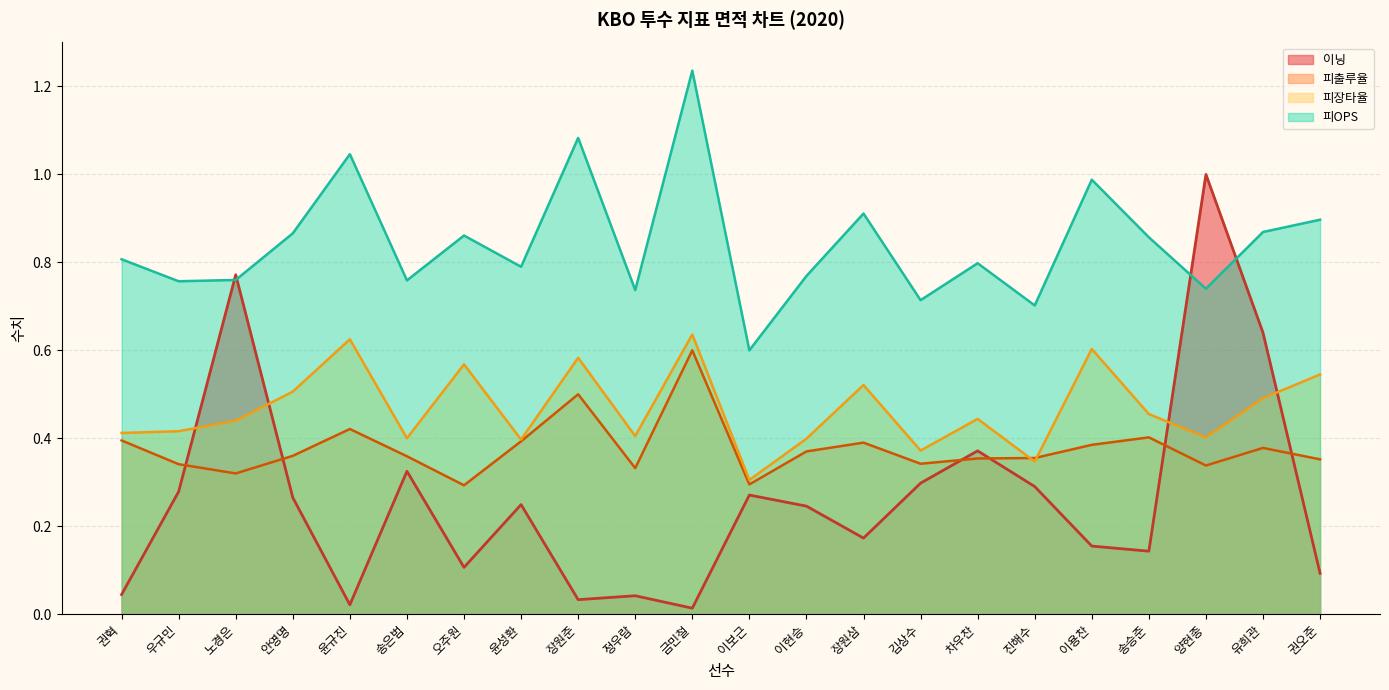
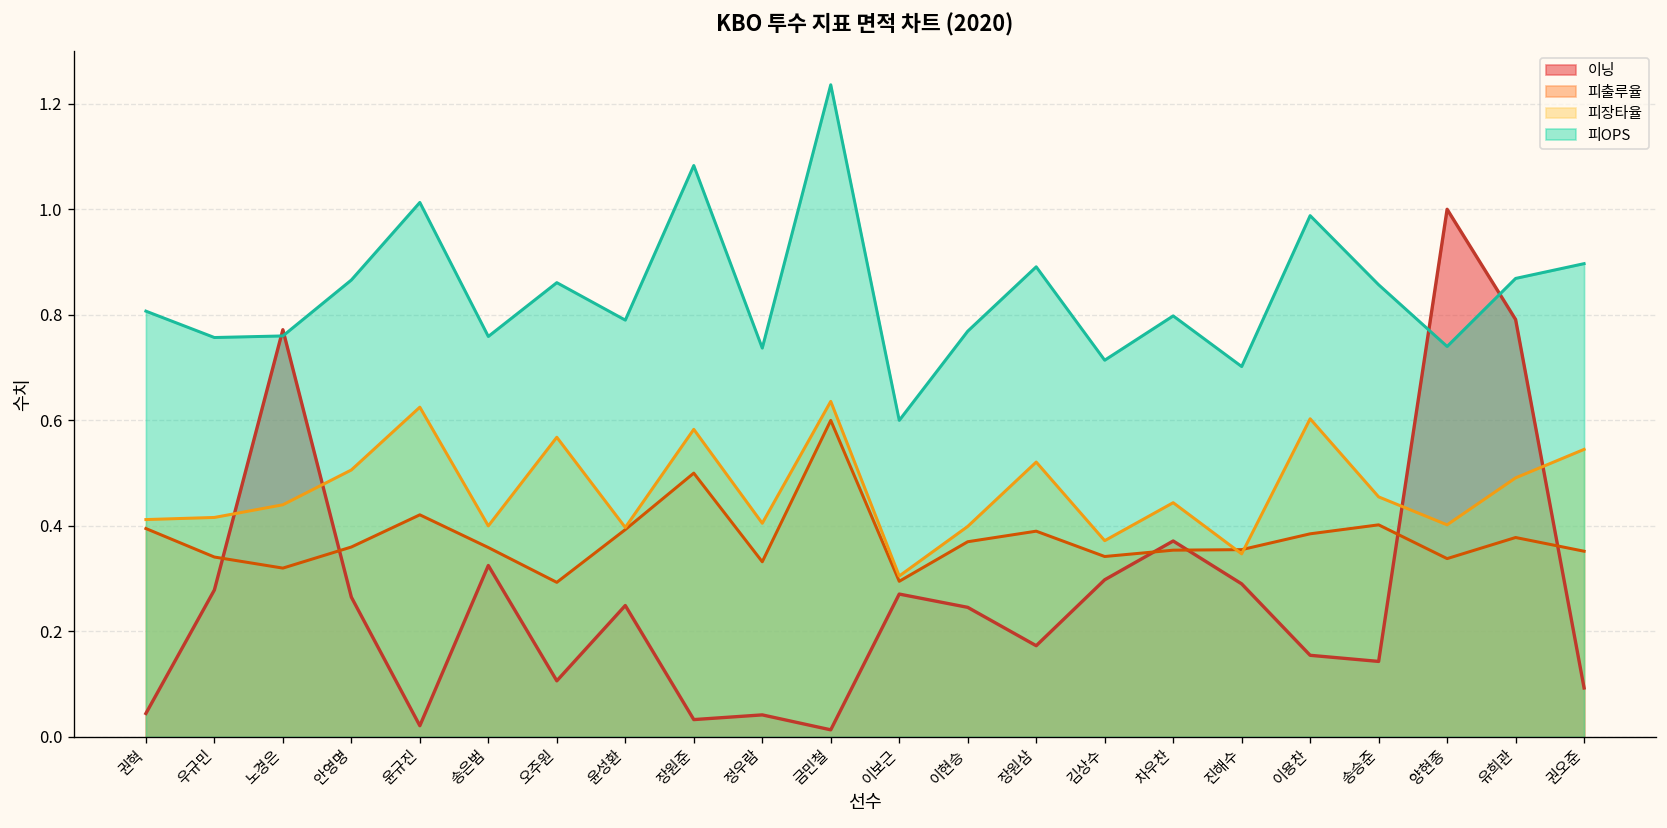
피OPS, 윤규진: 1.05 -> 1.01
피OPS, 장원삼: 0.91 -> 0.89
이닝, 유희관: 0.64 -> 0.79
